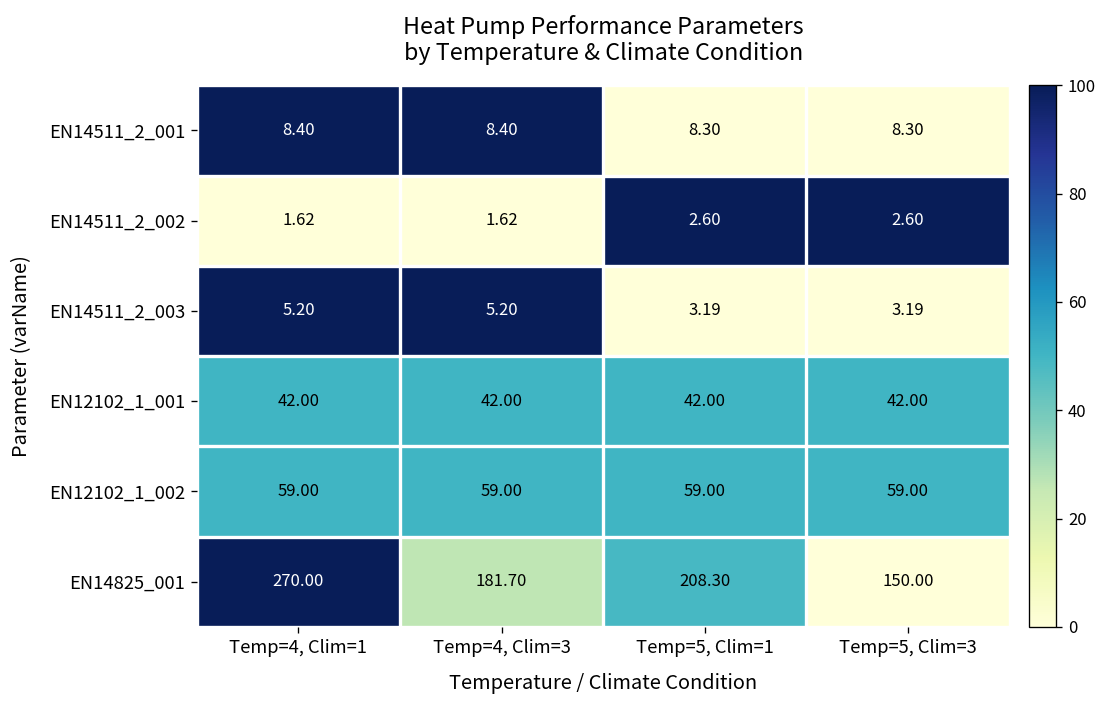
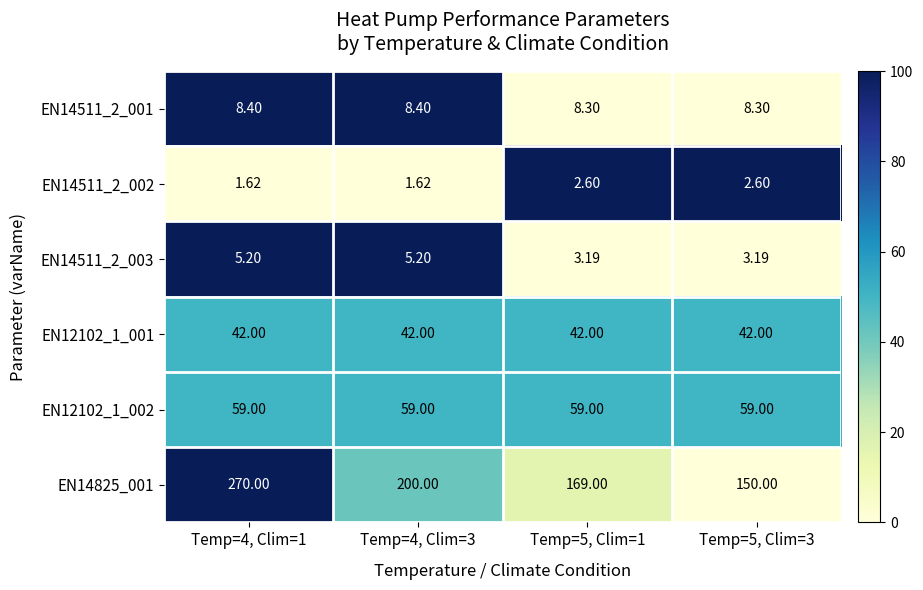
EN14825_001, Temp=4, Clim=3: 181.70 -> 200.00
EN14825_001, Temp=5, Clim=1: 208.30 -> 169.00
